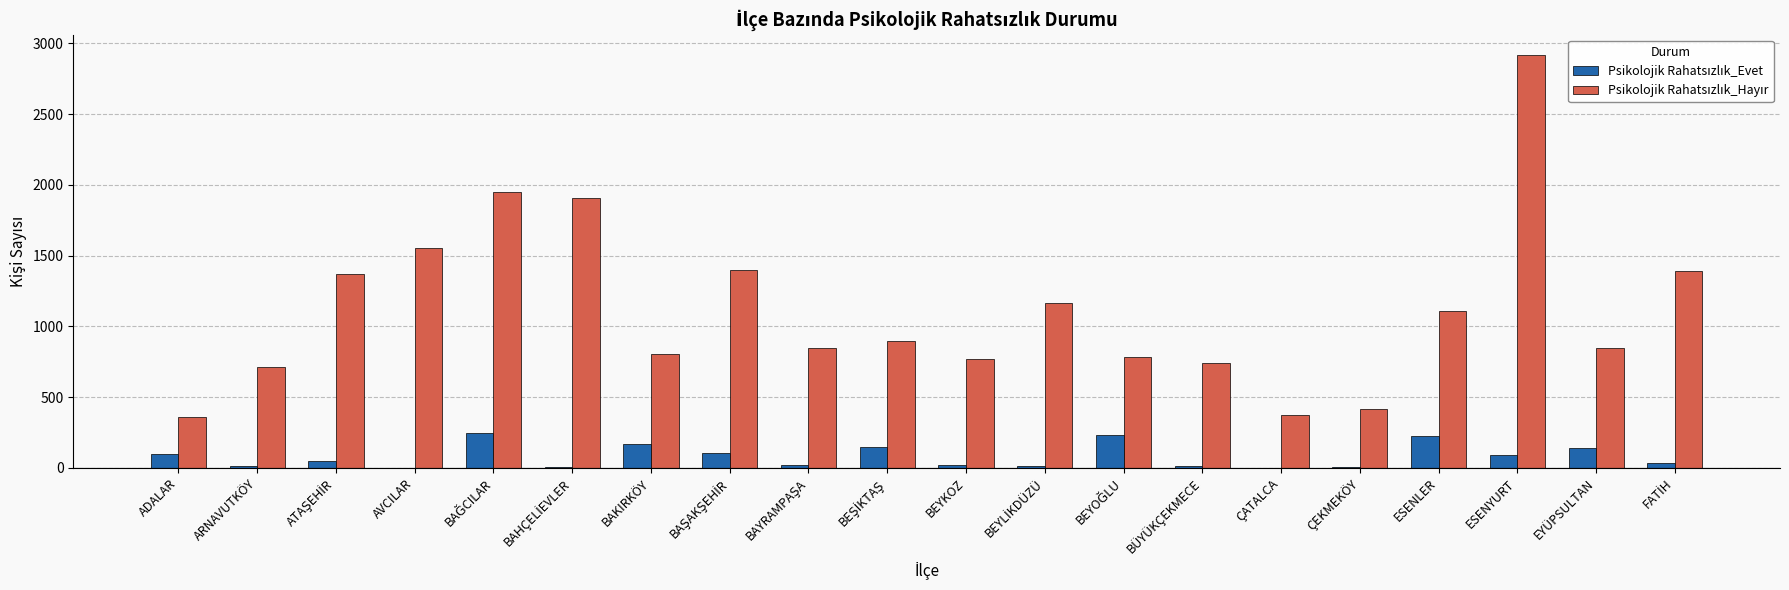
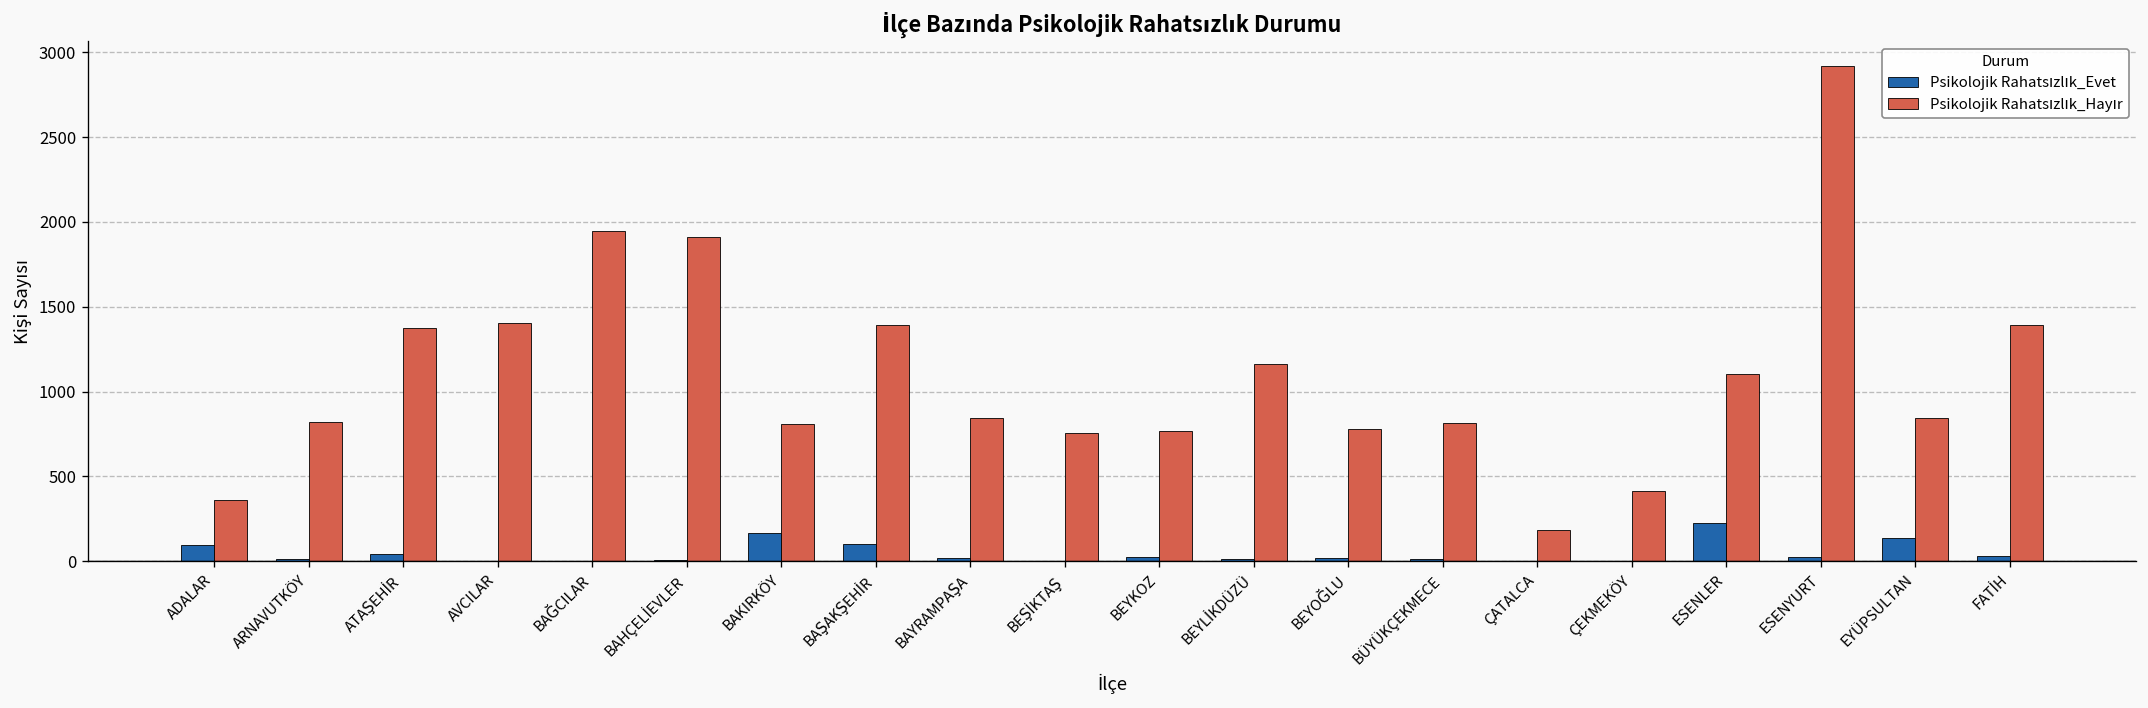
Psikolojik Rahatsızlık_Hayır, ARNAVUTKÖY: 710 -> 820
Psikolojik Rahatsızlık_Hayır, AVCILAR: 1560 -> 1400
Psikolojik Rahatsızlık_Evet, BAĞCILAR: 250 -> 0
Psikolojik Rahatsızlık_Evet, BEŞİKTAŞ: 150 -> 10
Psikolojik Rahatsızlık_Hayır, BEŞİKTAŞ: 900 -> 760
Psikolojik Rahatsızlık_Evet, BEYOĞLU: 240 -> 20
Psikolojik Rahatsızlık_Hayır, BÜYÜKÇEKMECE: 740 -> 810
Psikolojik Rahatsızlık_Hayır, ÇATALCA: 370 -> 190
Psikolojik Rahatsızlık_Evet, ESENYURT: 90 -> 30
